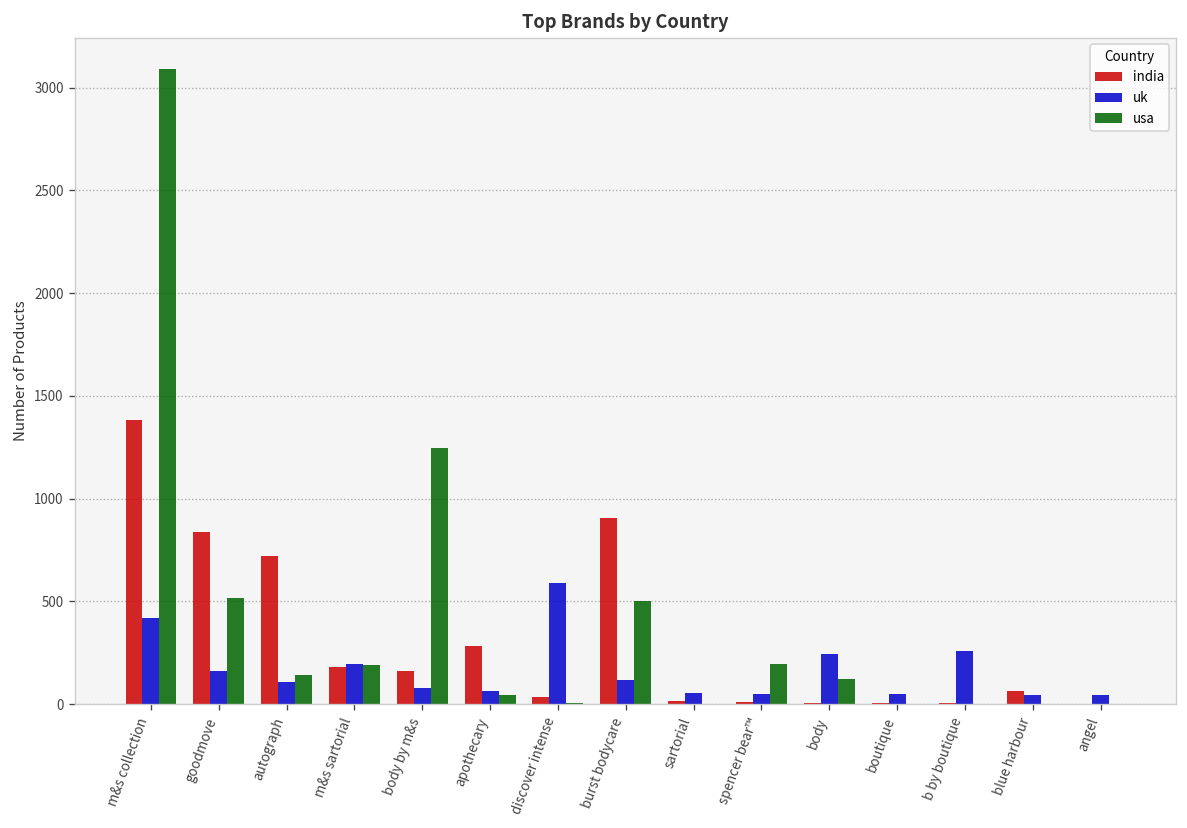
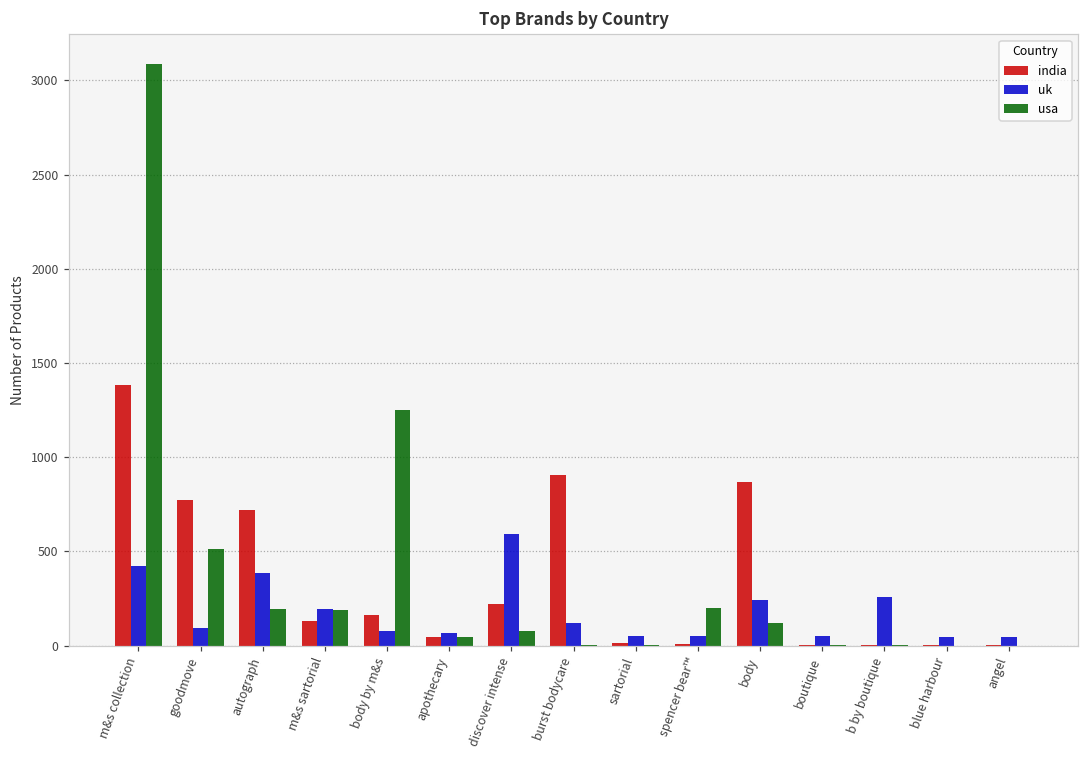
india, goodmove: 840 -> 770
uk, goodmove: 160 -> 100
uk, autograph: 110 -> 380
usa, autograph: 140 -> 200
india, m&s sartorial: 180 -> 130
india, apothecary: 280 -> 40
india, discover intense: 40 -> 220
usa, discover intense: 10 -> 80
usa, burst bodycare: 500 -> 0
india, body: 10 -> 870
india, blue harbour: 60 -> 0
